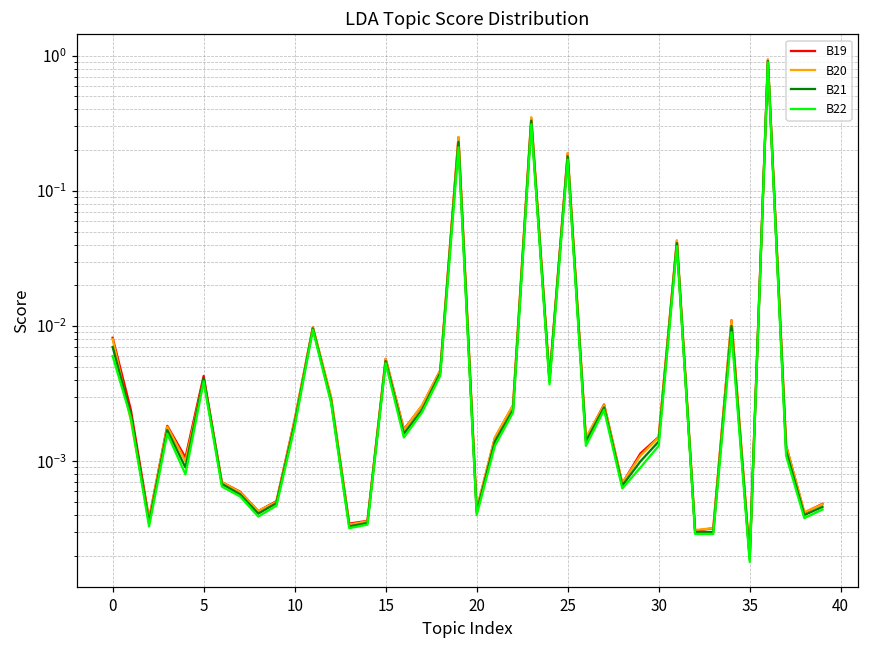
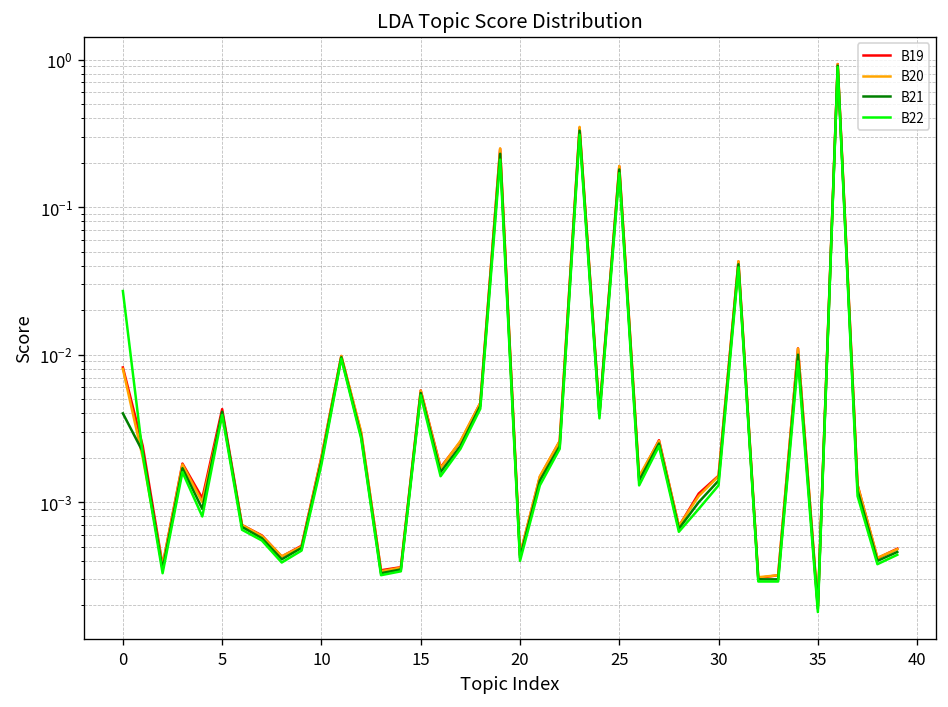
B21, 0: 0.007 -> 0.004
B22, 0: 0.006 -> 0.027
